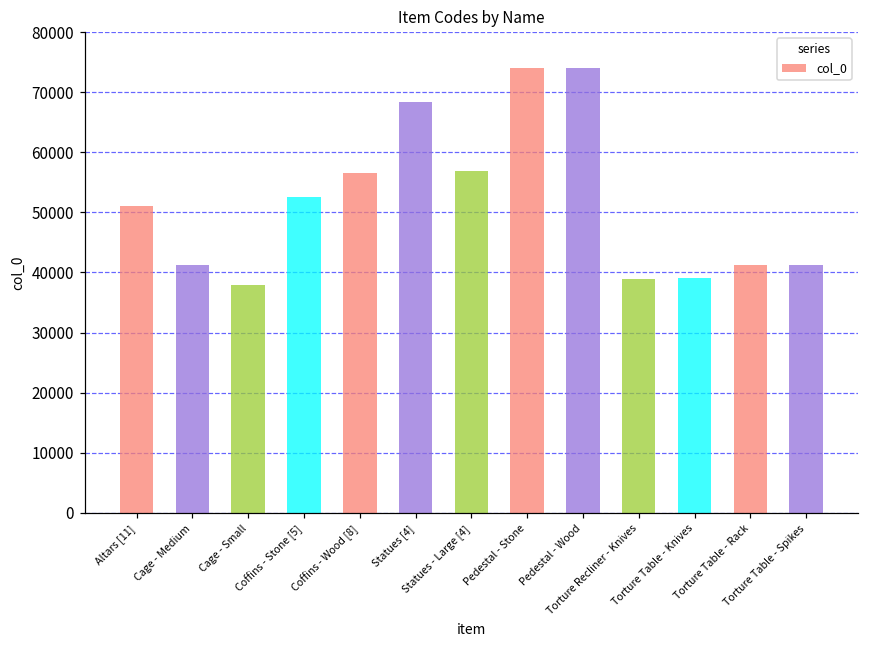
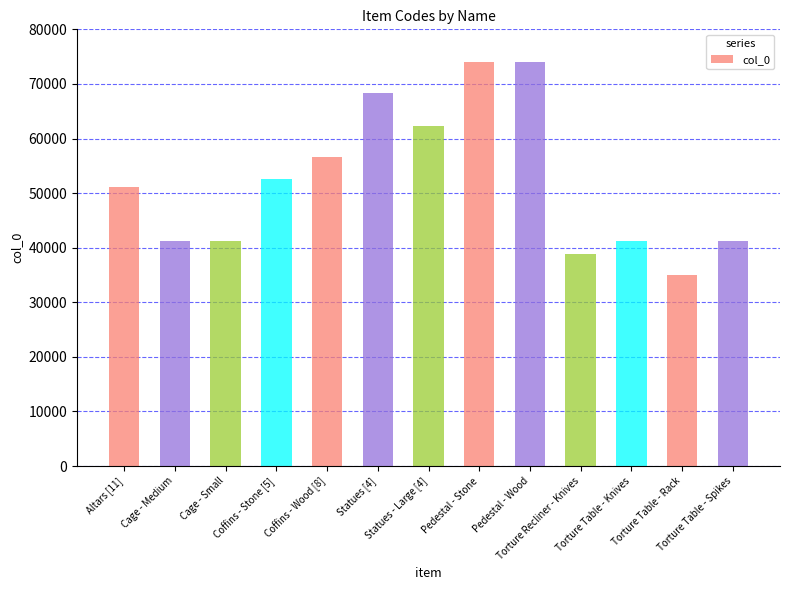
Cage - Small: 38000 -> 41000
Statues - Large [4]: 57000 -> 62000
Torture Table - Knives: 39000 -> 41000
Torture Table - Rack: 41000 -> 35000
